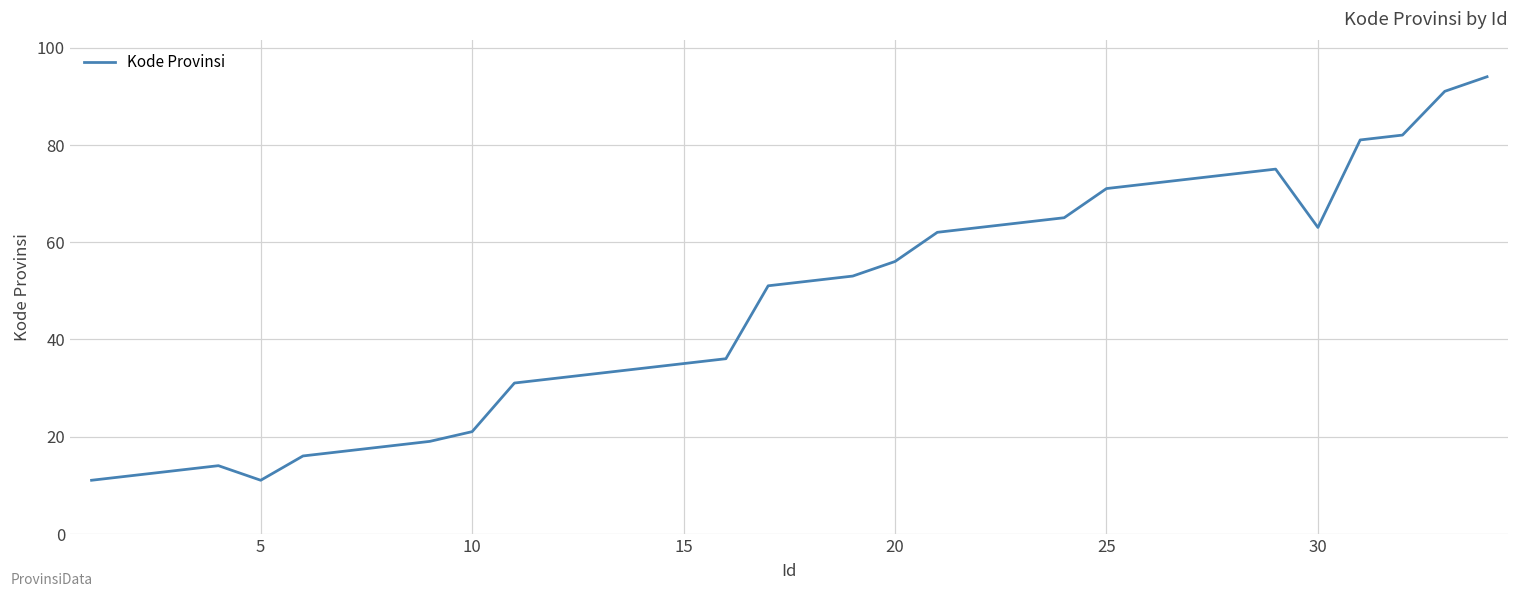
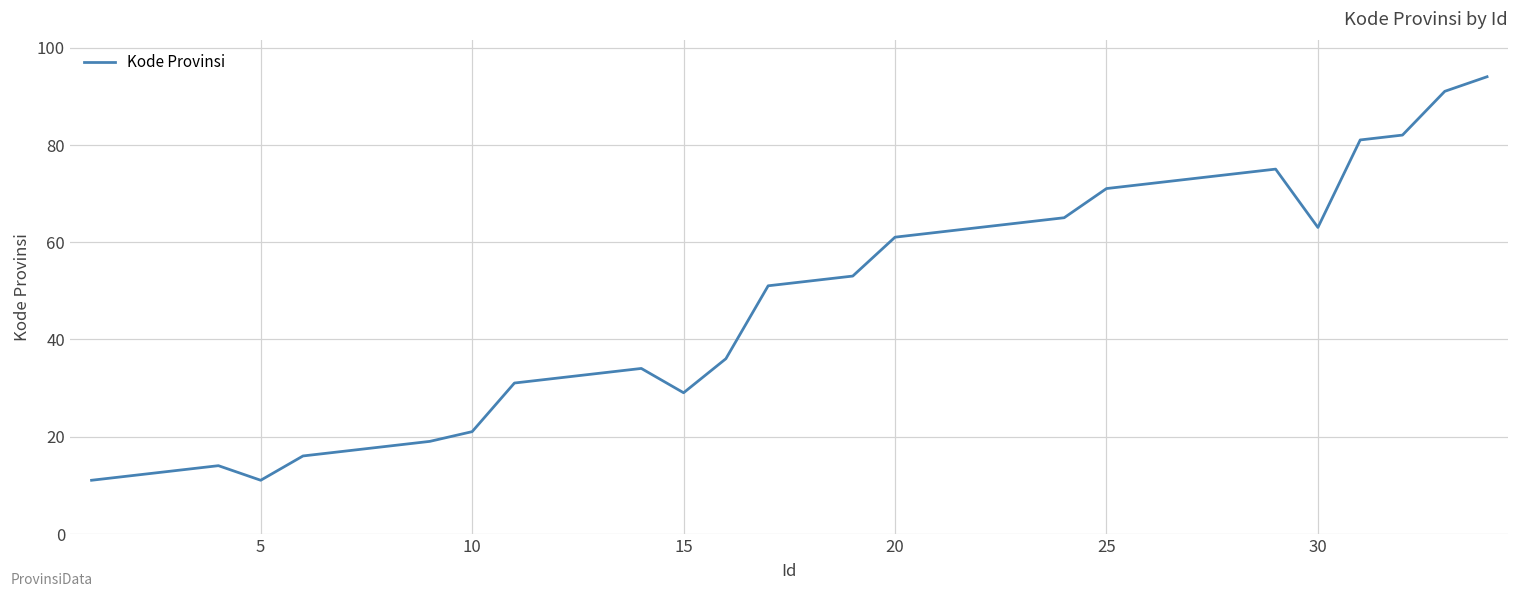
15: 35 -> 29
20: 56 -> 61
